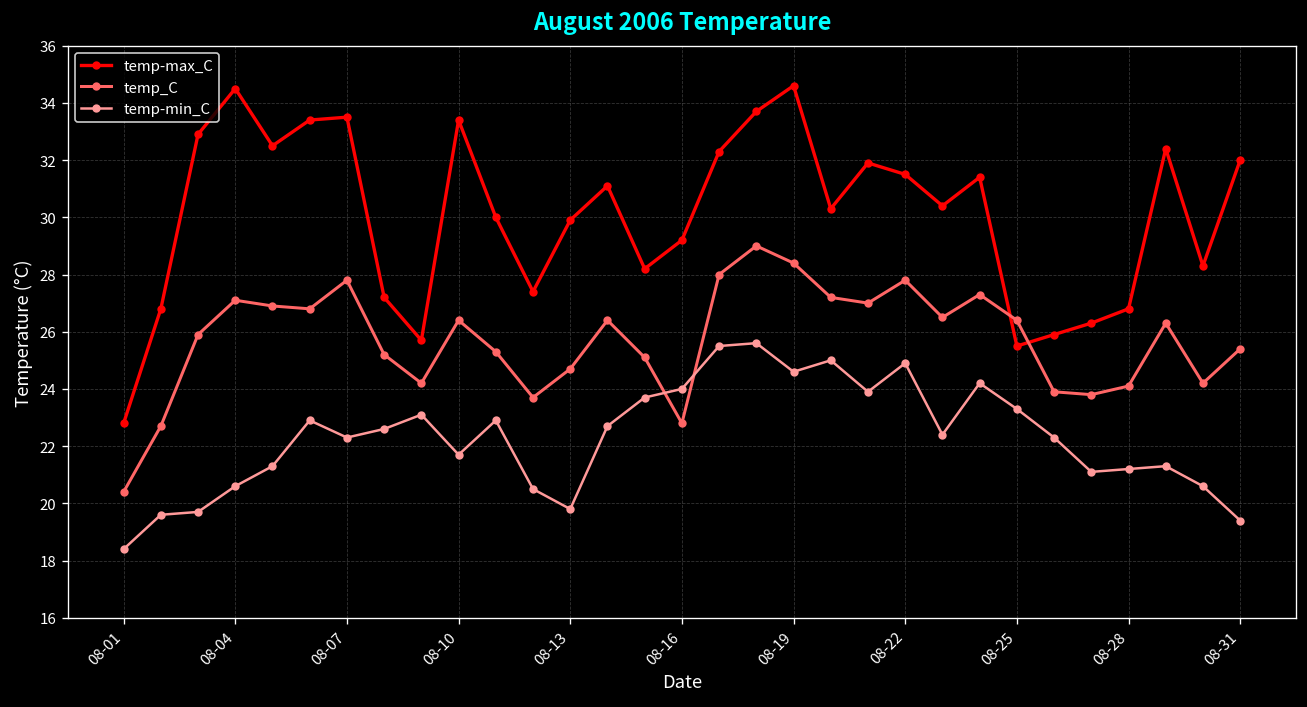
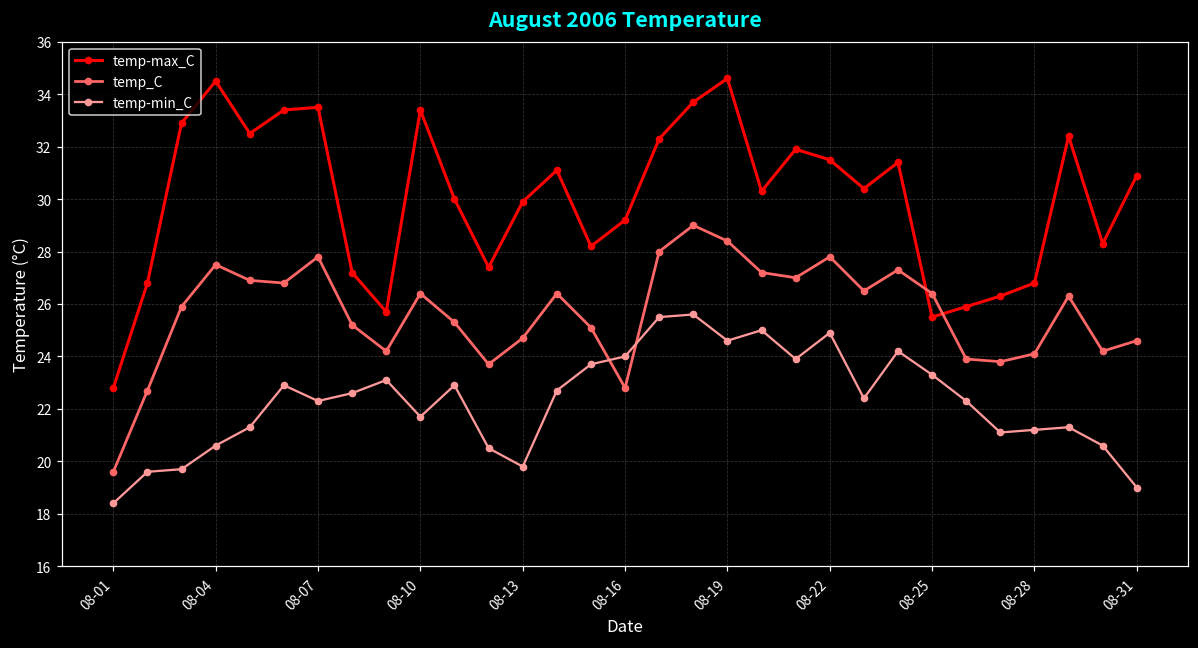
temp_C, 08-01: 20.4 -> 19.6
temp_C, 08-04: 27.1 -> 27.5
temp-max_C, 08-31: 32.0 -> 30.9
temp_C, 08-31: 25.4 -> 24.6
temp-min_C, 08-31: 19.4 -> 19.0
